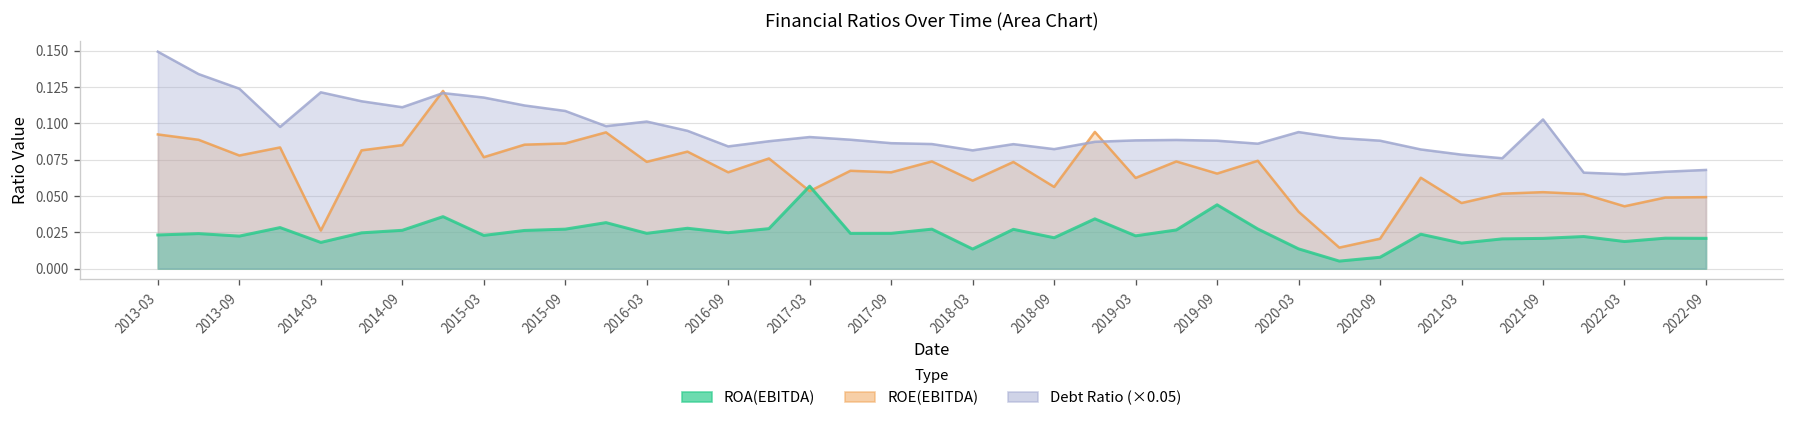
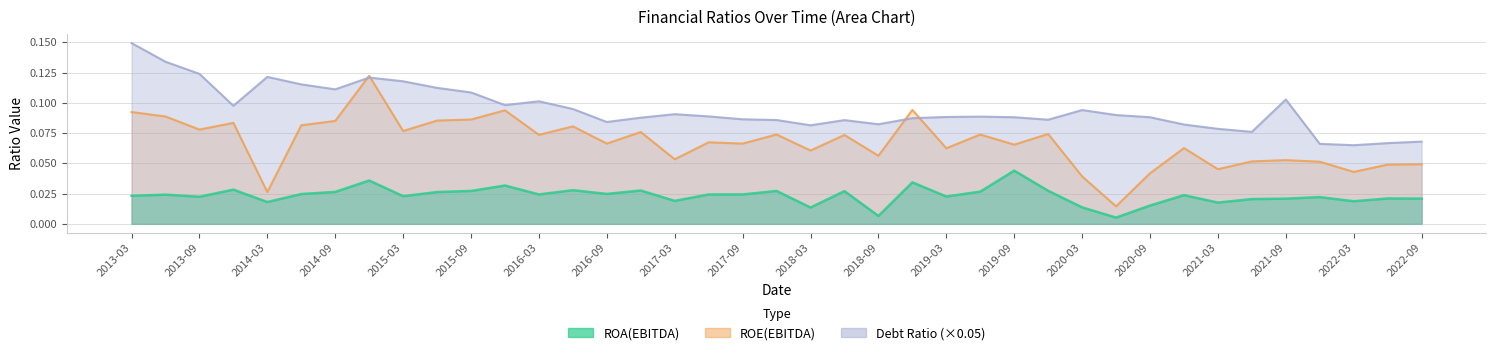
ROA(EBITDA), 2017-03: 0.057 -> 0.019
ROA(EBITDA), 2018-09: 0.021 -> 0.007
ROE(EBITDA), 2020-09: 0.021 -> 0.042
ROA(EBITDA), 2020-09: 0.008 -> 0.015
